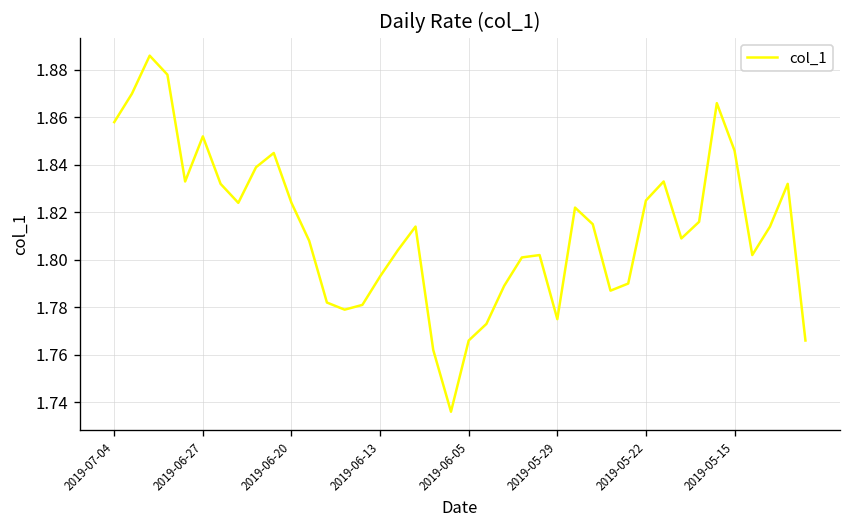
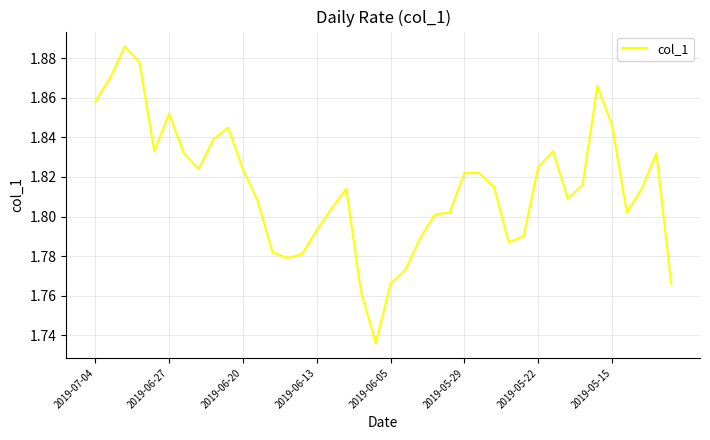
2019-05-29: 1.775 -> 1.822
